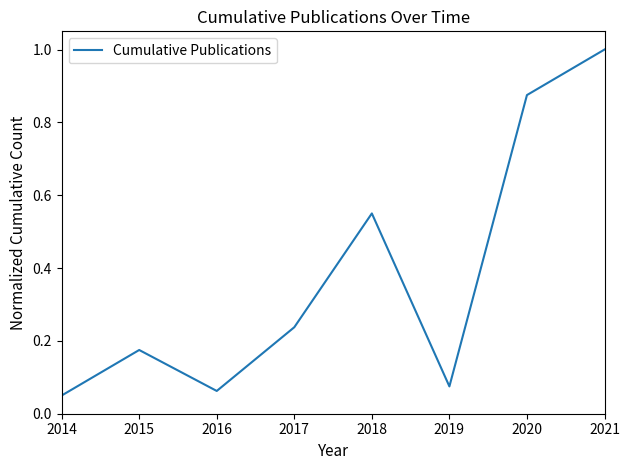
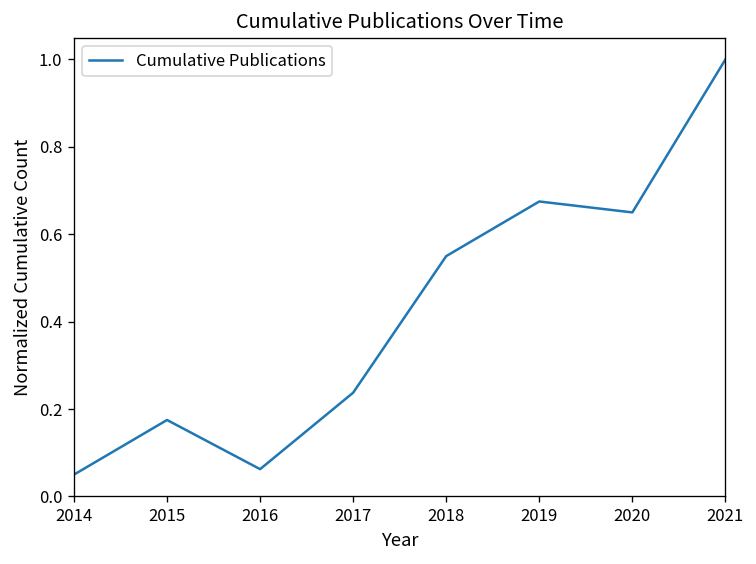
2019: 0.08 -> 0.68
2020: 0.88 -> 0.65
